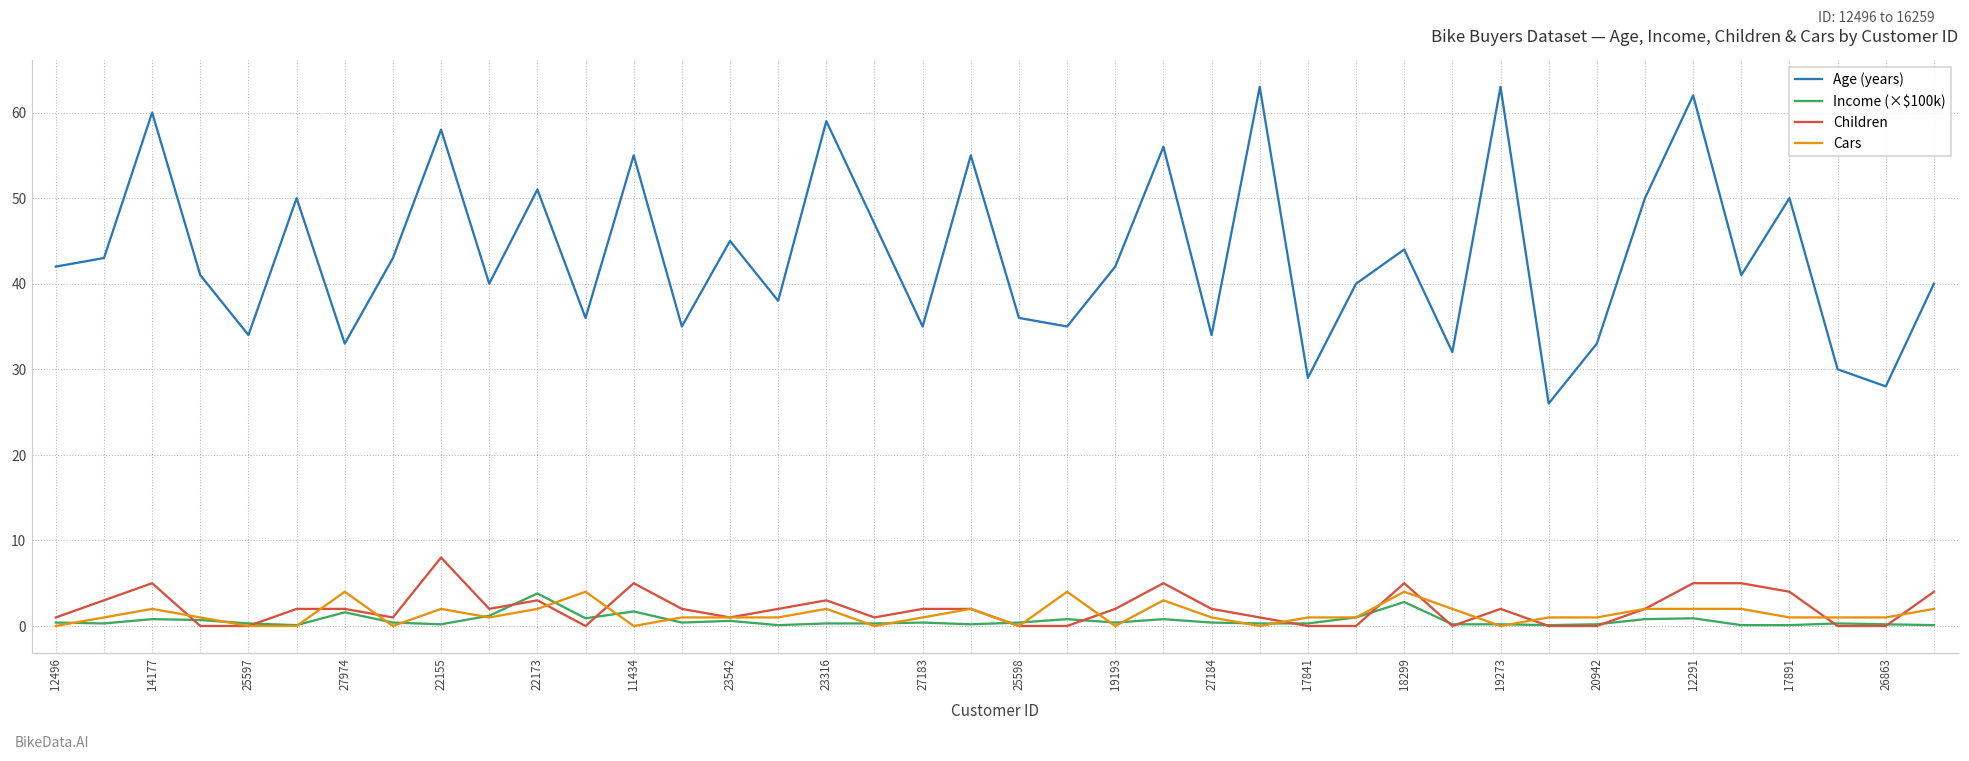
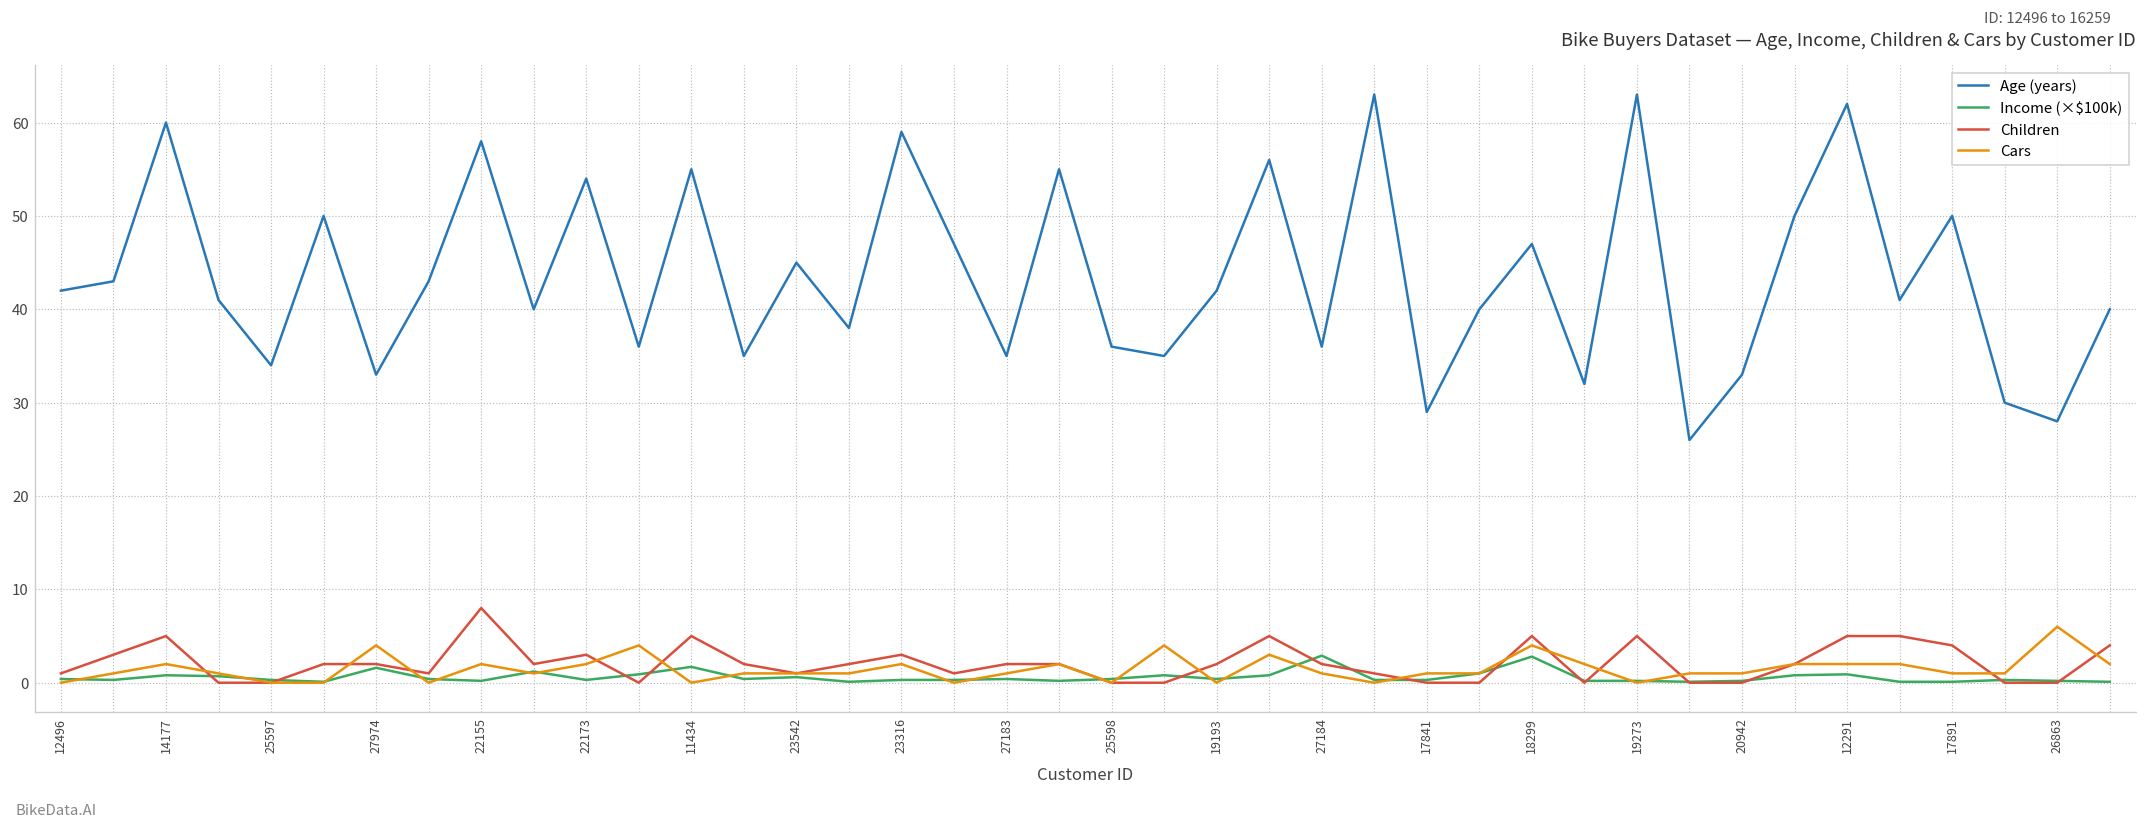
Age (years), 22173: 51 -> 54
Income (×$100k), 22173: 4 -> 0
Age (years), 27184: 34 -> 36
Income (×$100k), 27184: 0 -> 3
Age (years), 18299: 44 -> 47
Children, 19273: 2 -> 5
Cars, 26863: 1 -> 6
